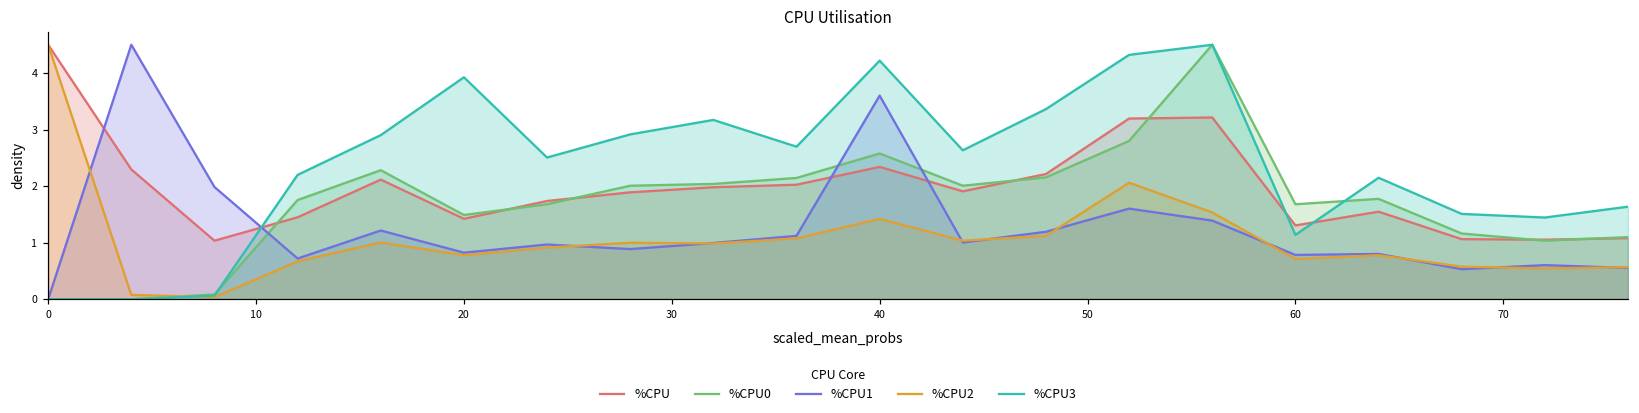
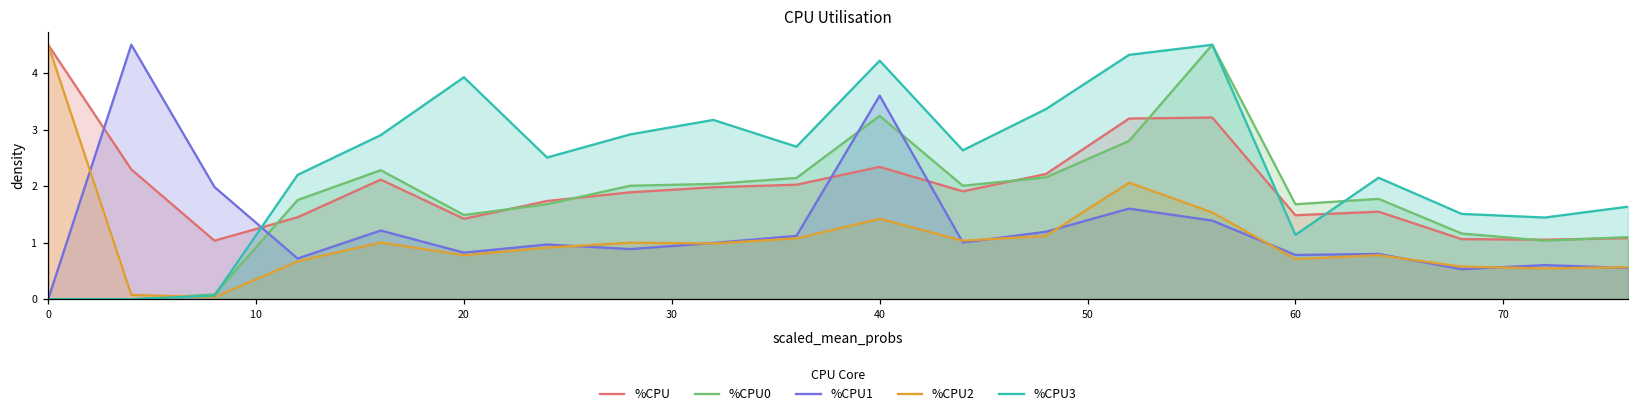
%CPU0, 40: 2.6 -> 3.2
%CPU, 60: 1.3 -> 1.5
